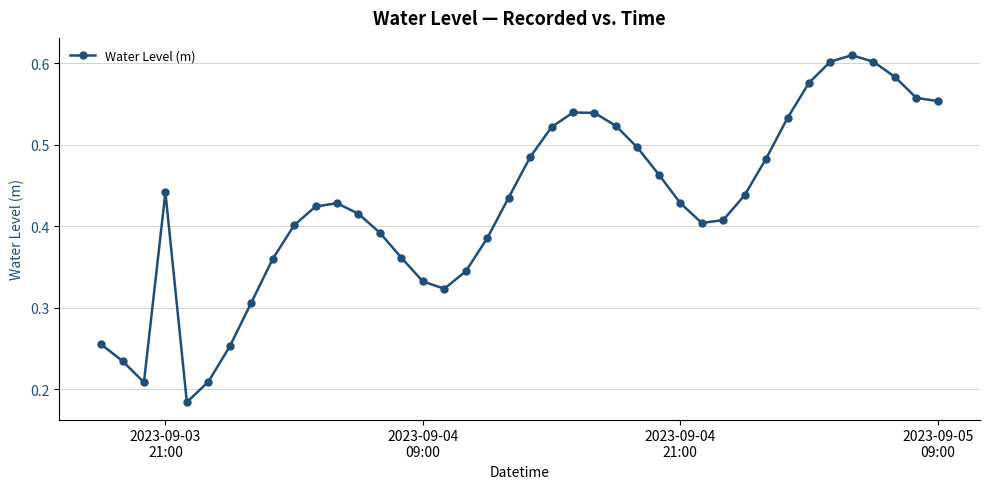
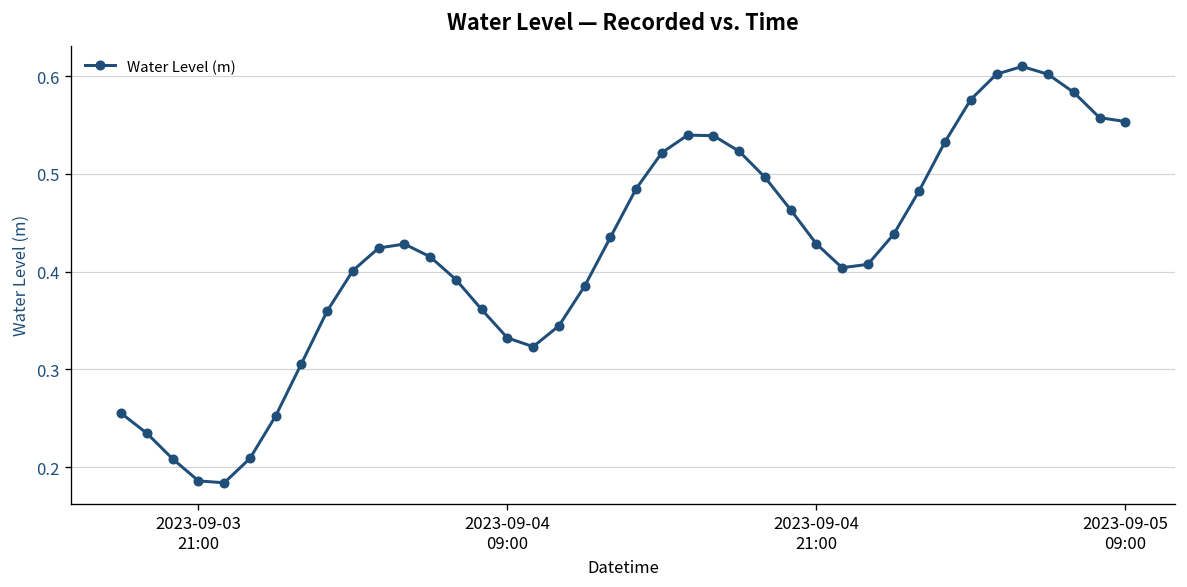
2023-09-03 21:00: 0.44 -> 0.19
